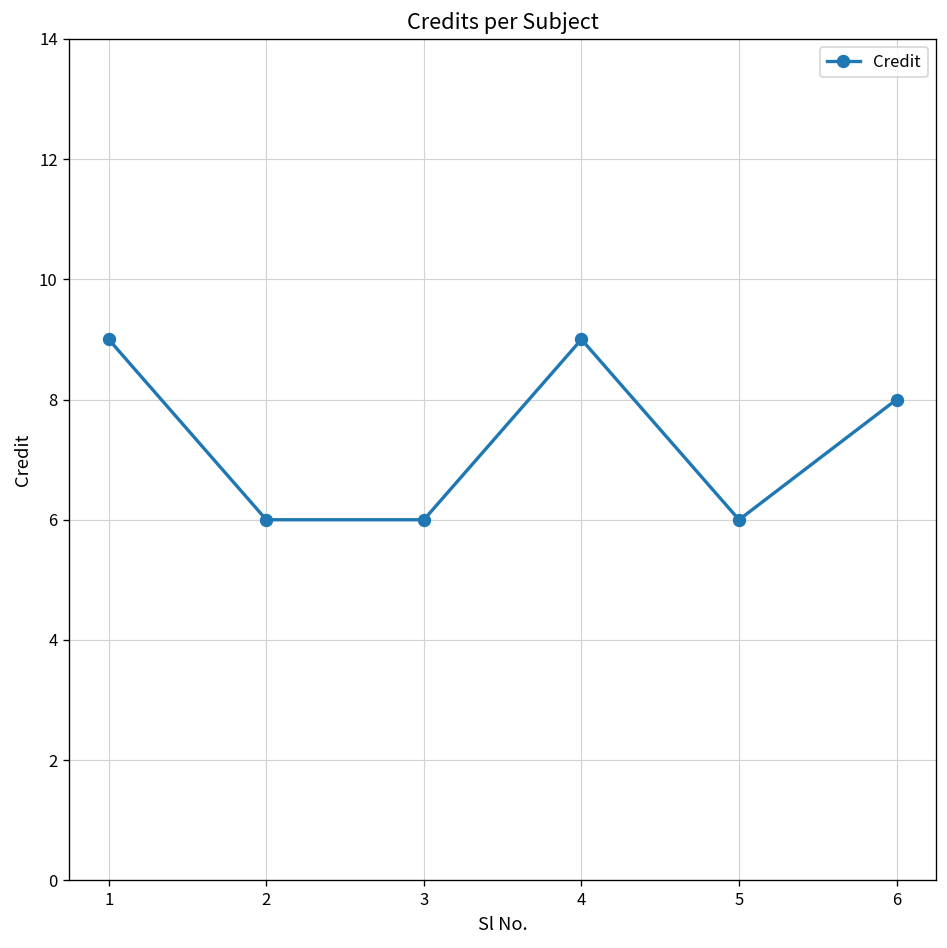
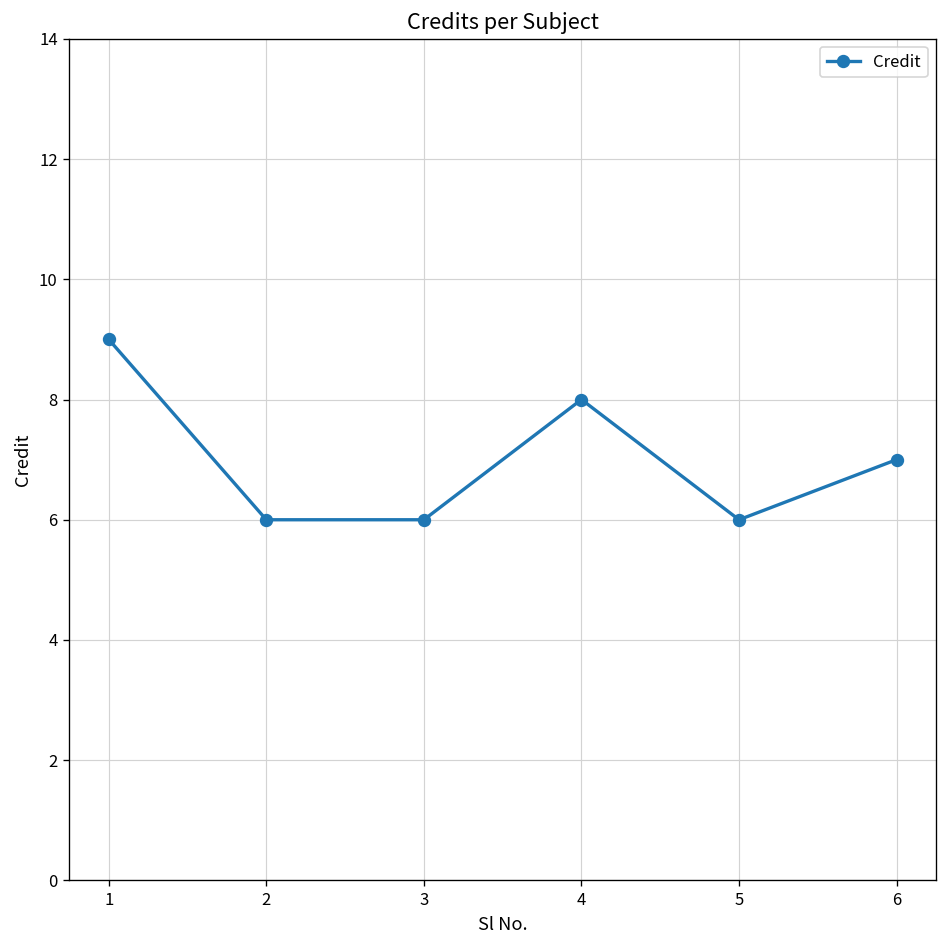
4: 9 -> 8
6: 8 -> 7
